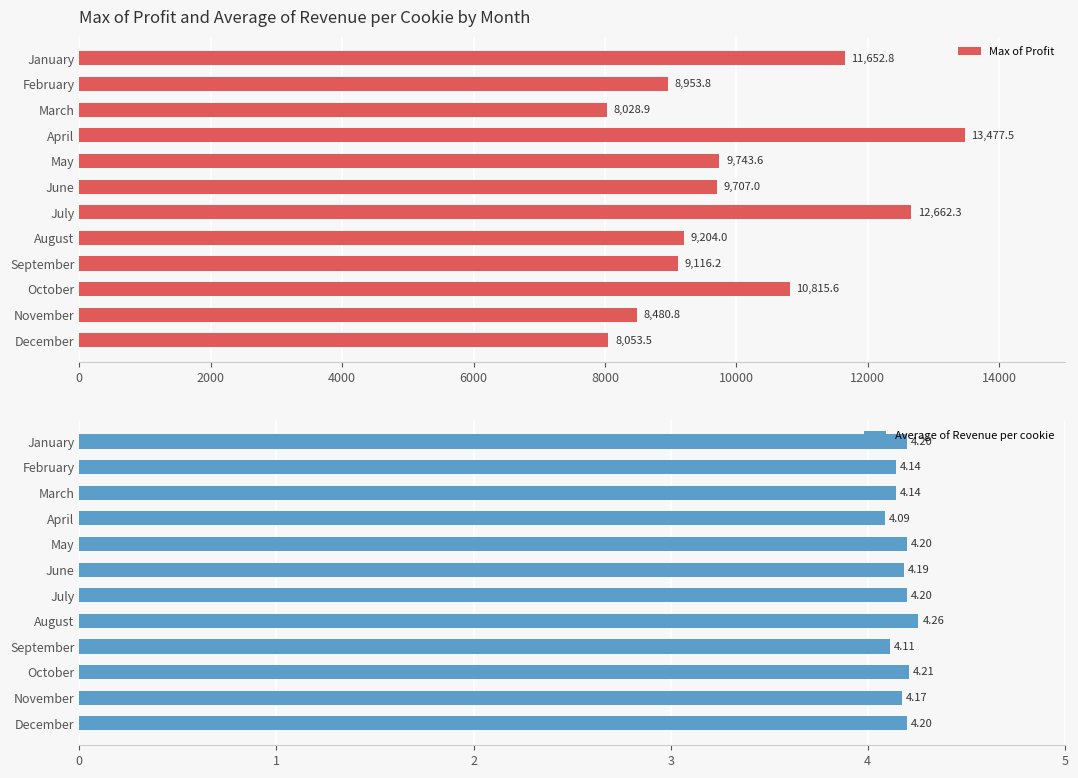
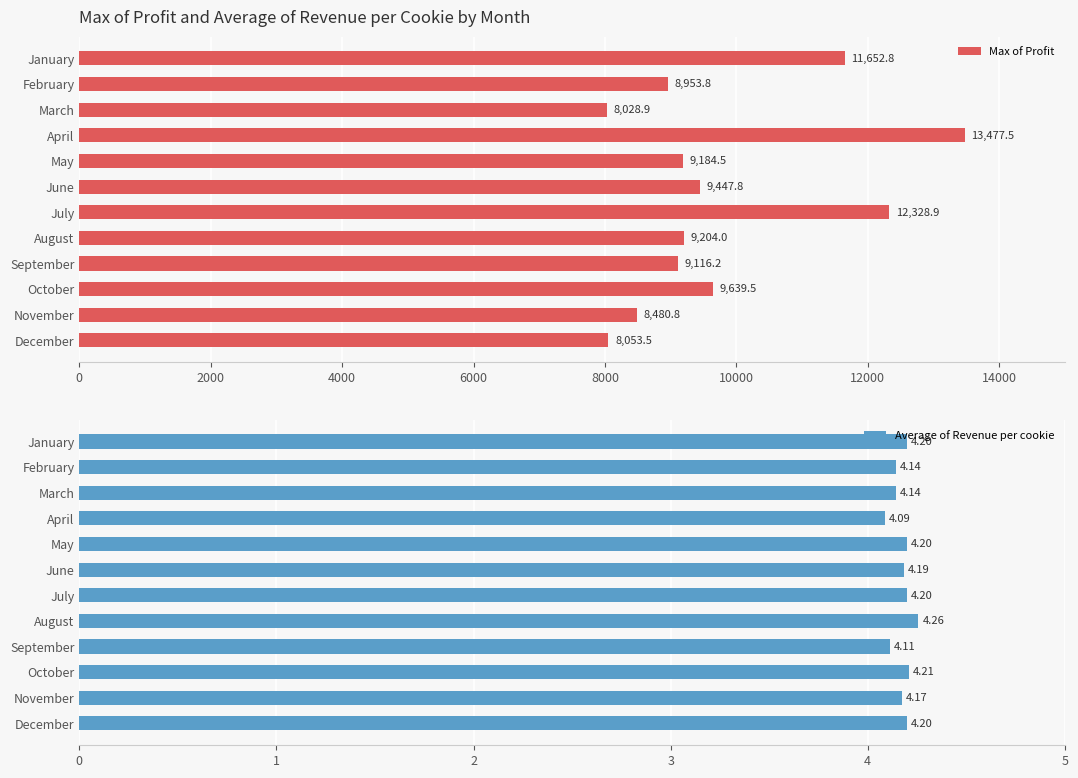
Max of Profit and Average of Revenue per Cookie by Month, May: 9,743.6 -> 9,184.5
Max of Profit and Average of Revenue per Cookie by Month, June: 9,707.0 -> 9,447.8
Max of Profit and Average of Revenue per Cookie by Month, July: 12,662.3 -> 12,328.9
Max of Profit and Average of Revenue per Cookie by Month, October: 10,815.6 -> 9,639.5
